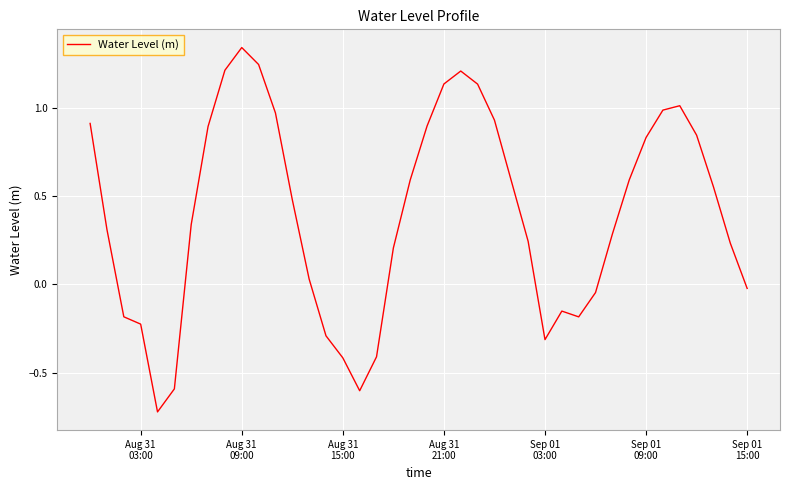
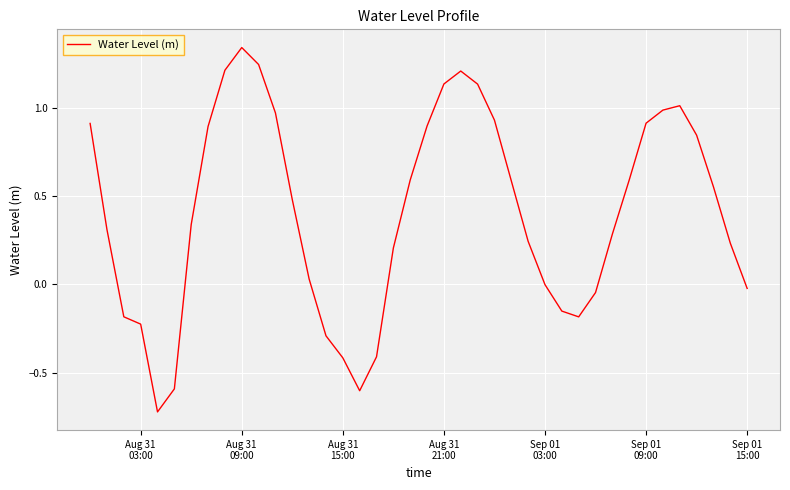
Sep 01 03:00: -0.31 -> 0.00
Sep 01 09:00: 0.83 -> 0.91
